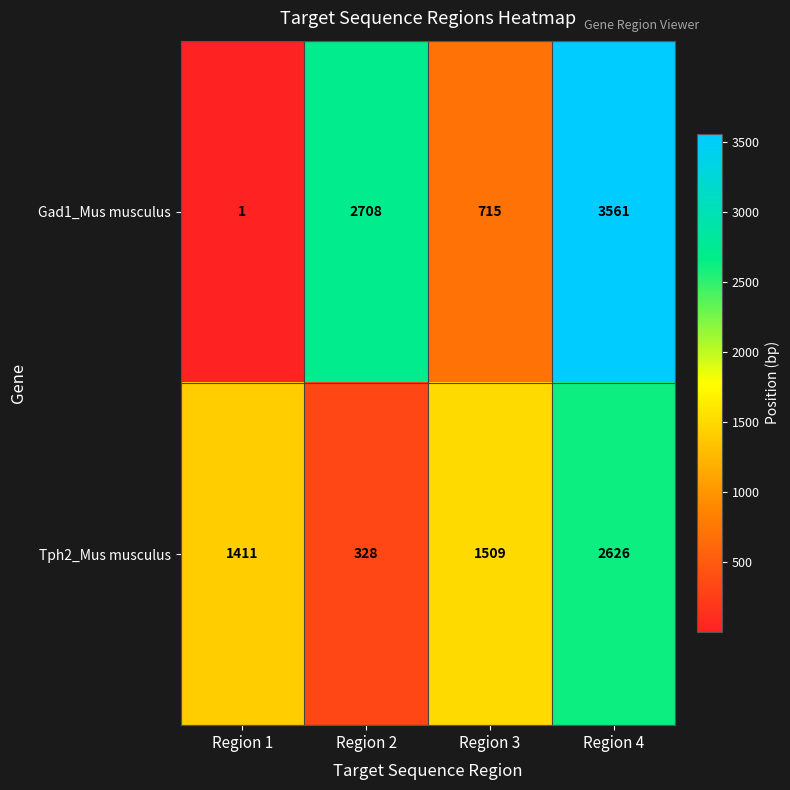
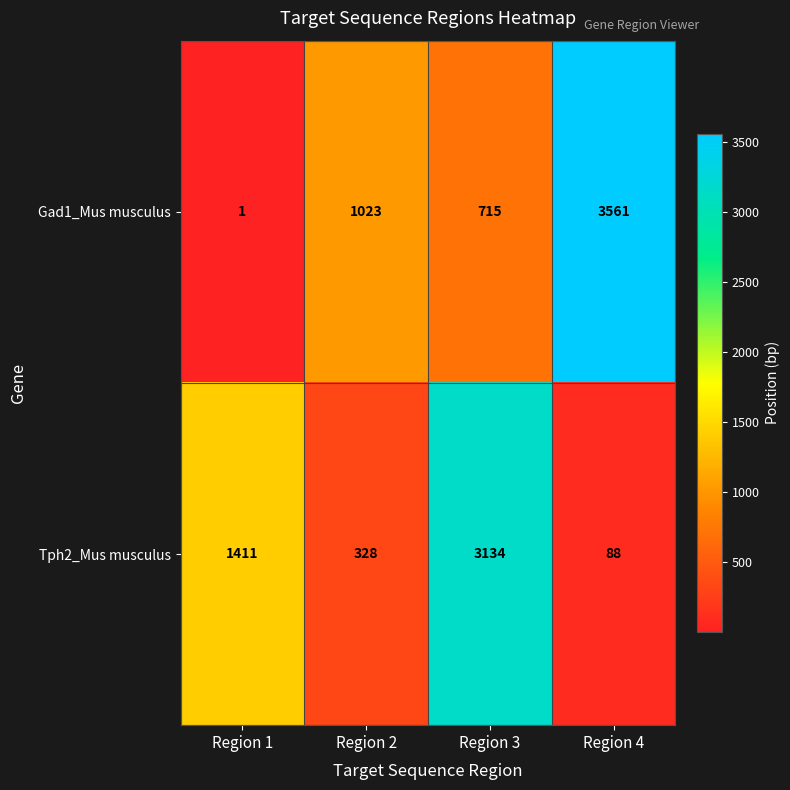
Gad1_Mus musculus, Region 2: 2708 -> 1023
Tph2_Mus musculus, Region 3: 1509 -> 3134
Tph2_Mus musculus, Region 4: 2626 -> 88
